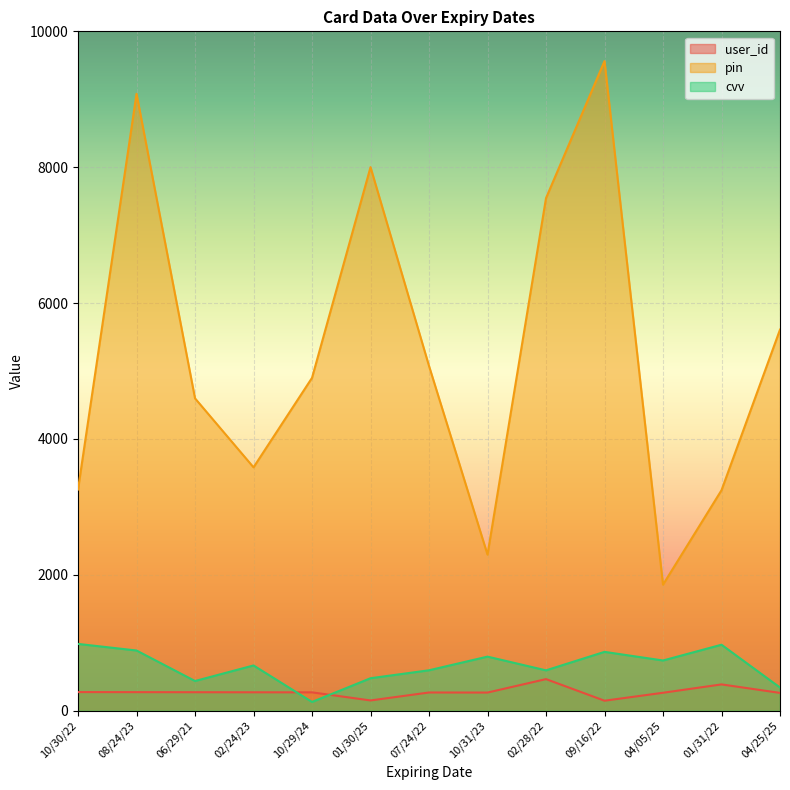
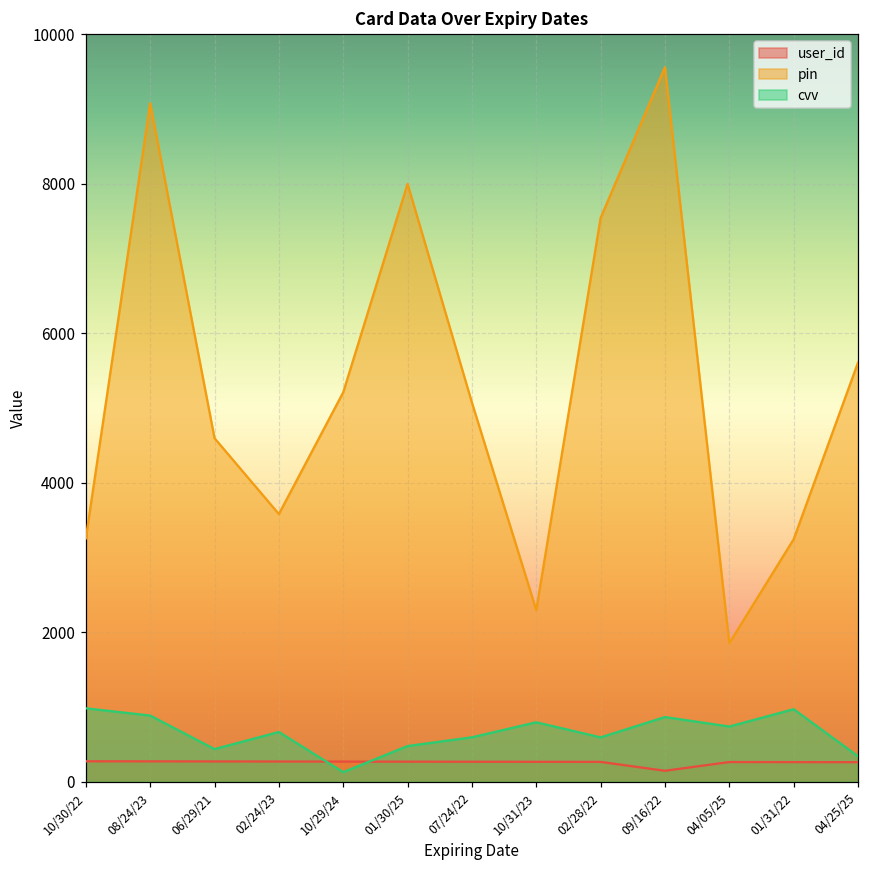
pin, 10/29/24: 4900 -> 5200
user_id, 01/30/25: 200 -> 300
user_id, 02/28/22: 500 -> 300
user_id, 01/31/22: 400 -> 300
